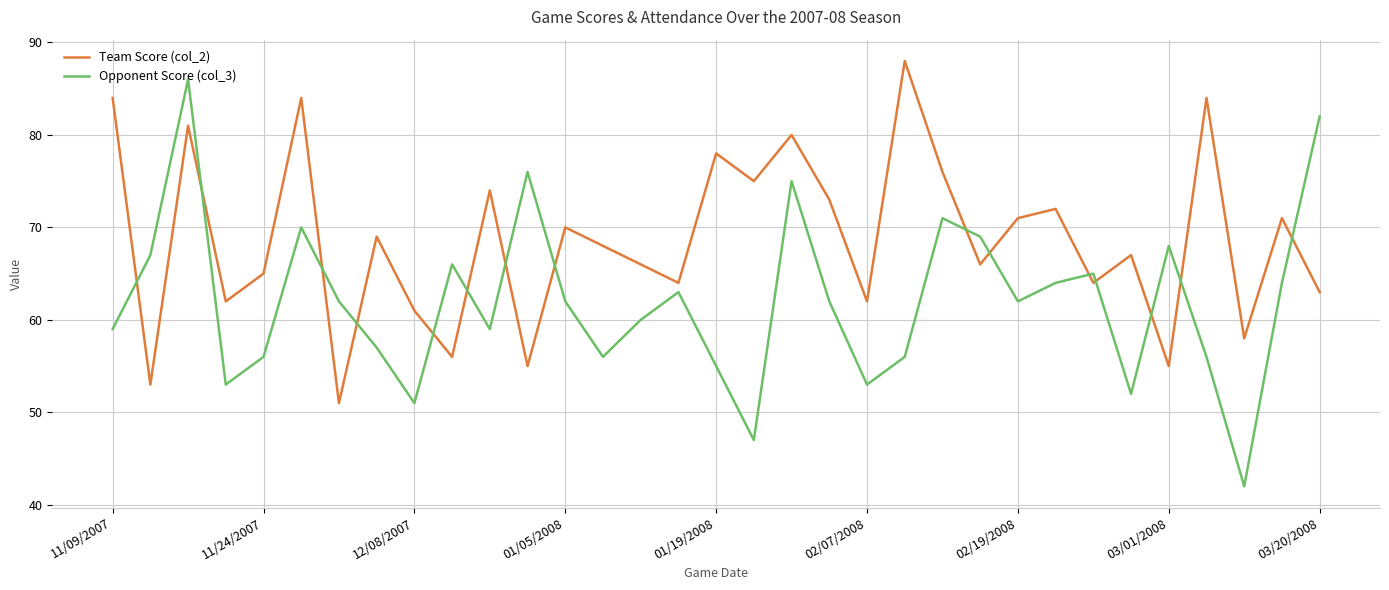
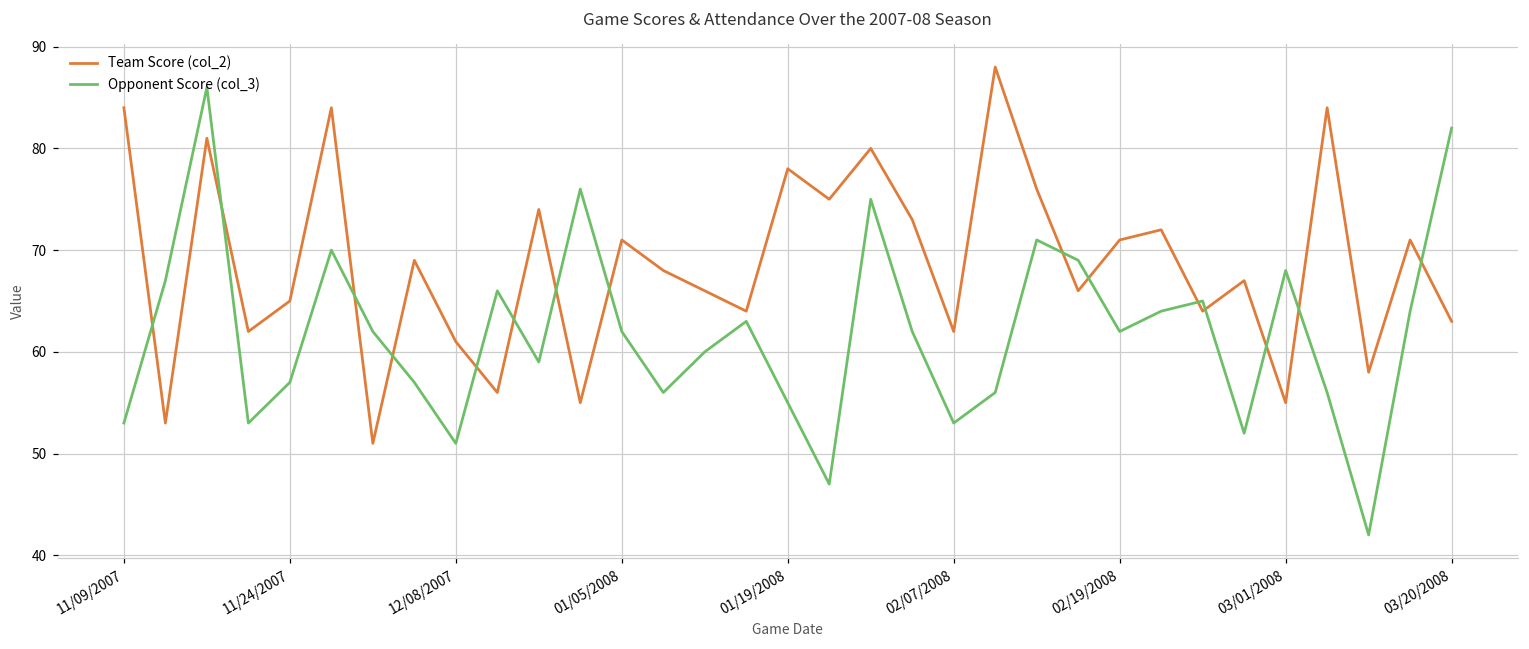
Opponent Score (col_3), 11/09/2007: 59 -> 53
Opponent Score (col_3), 11/24/2007: 56 -> 57
Team Score (col_2), 01/05/2008: 70 -> 71
